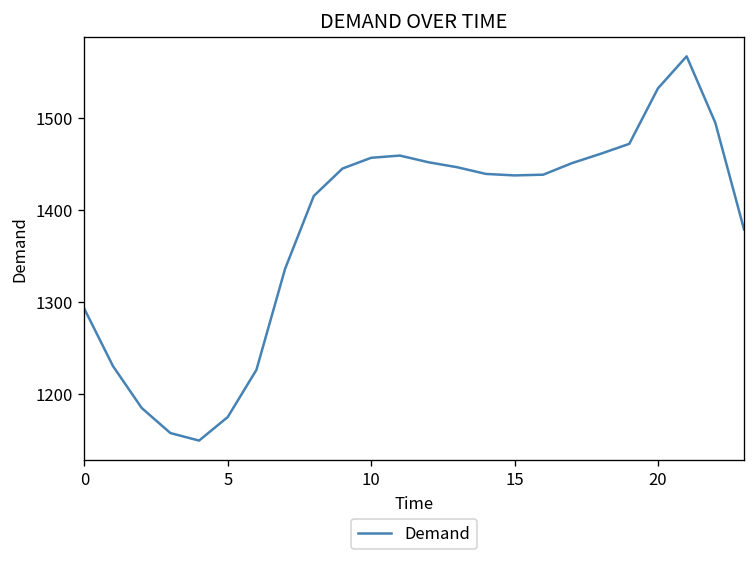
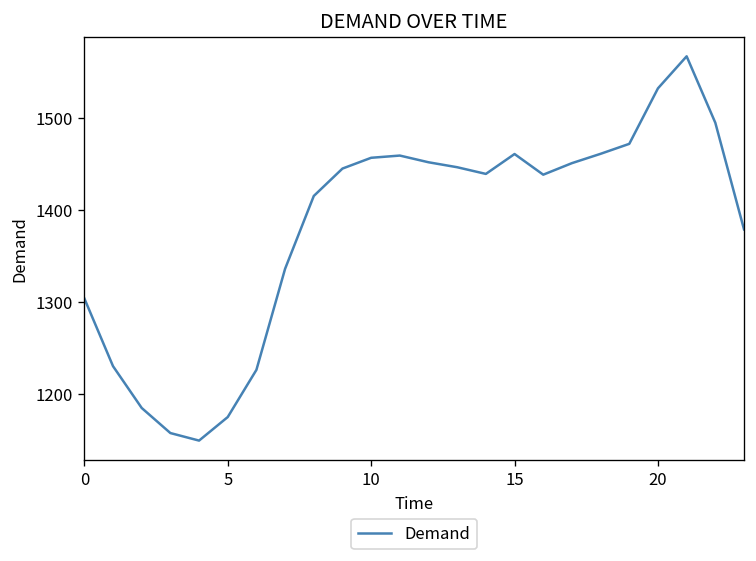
0: 1290 -> 1300
15: 1440 -> 1460
